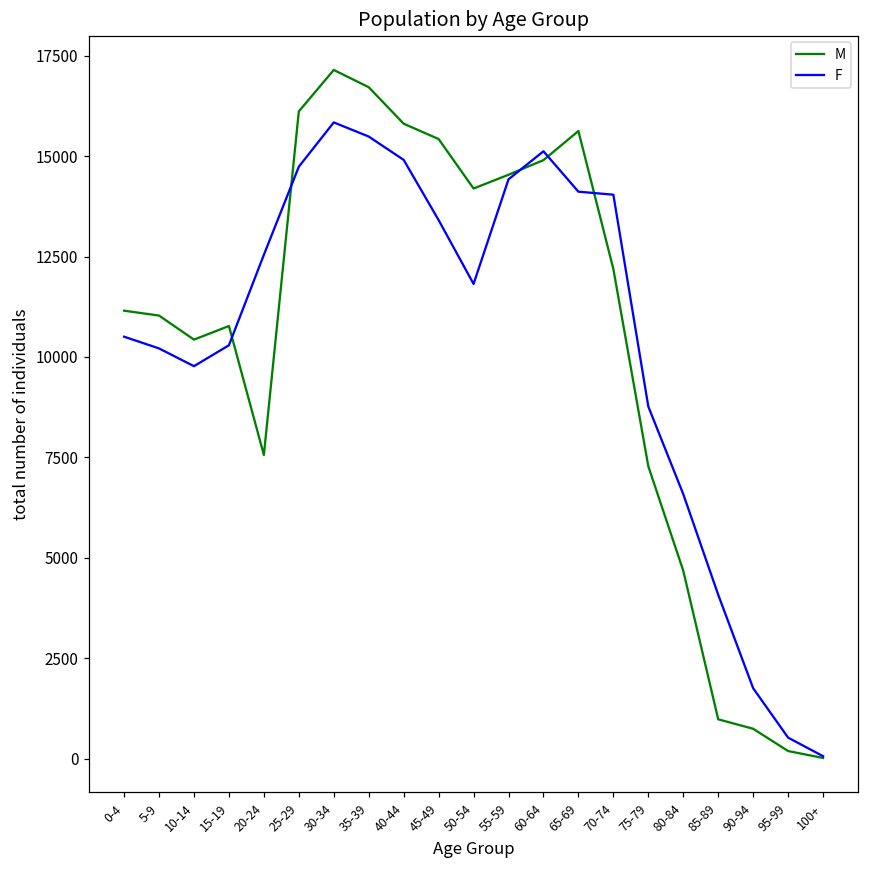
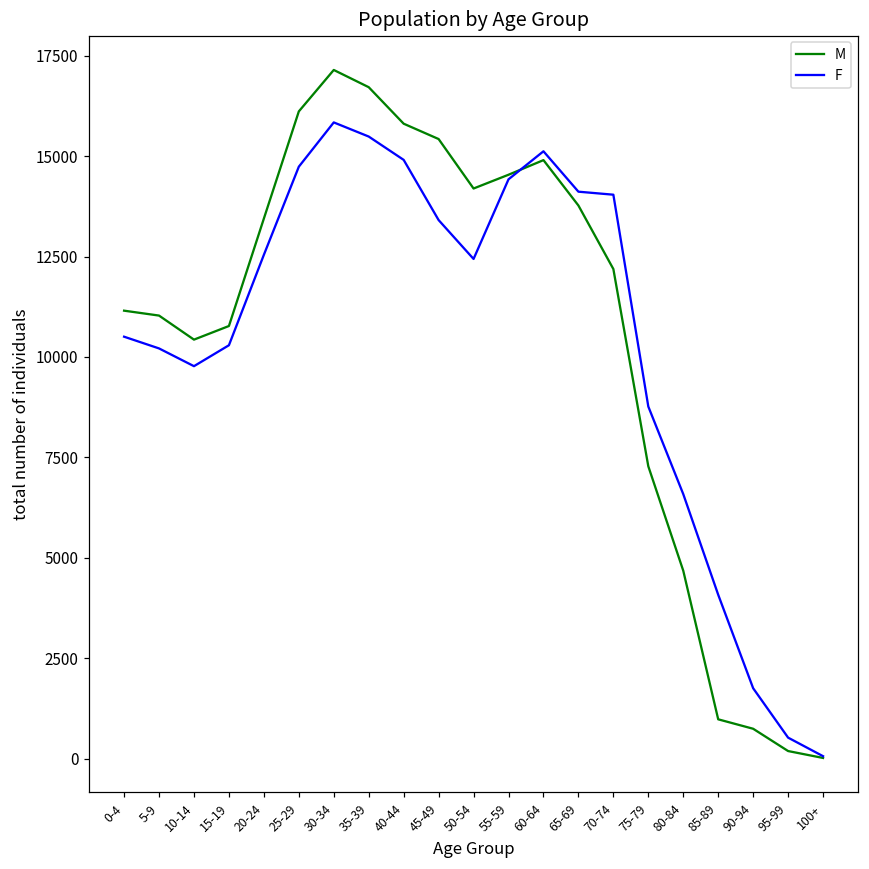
M, 20-24: 7600 -> 13400
F, 50-54: 11800 -> 12400
M, 65-69: 15600 -> 13800
